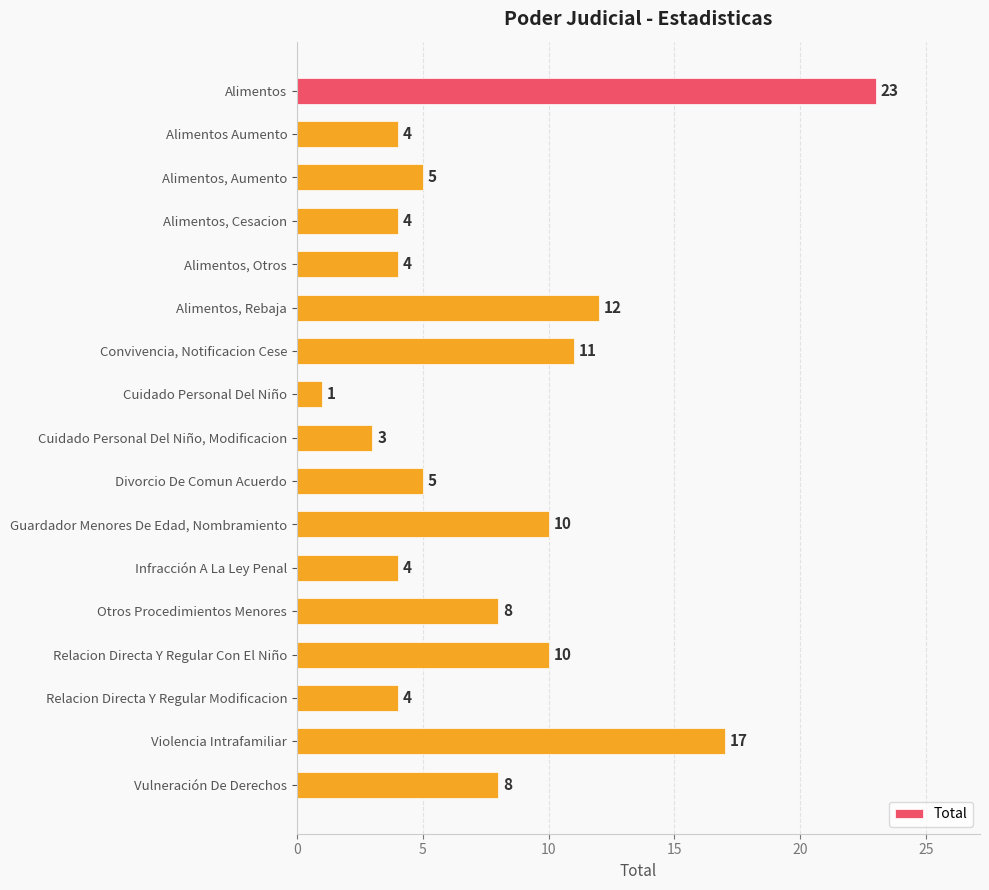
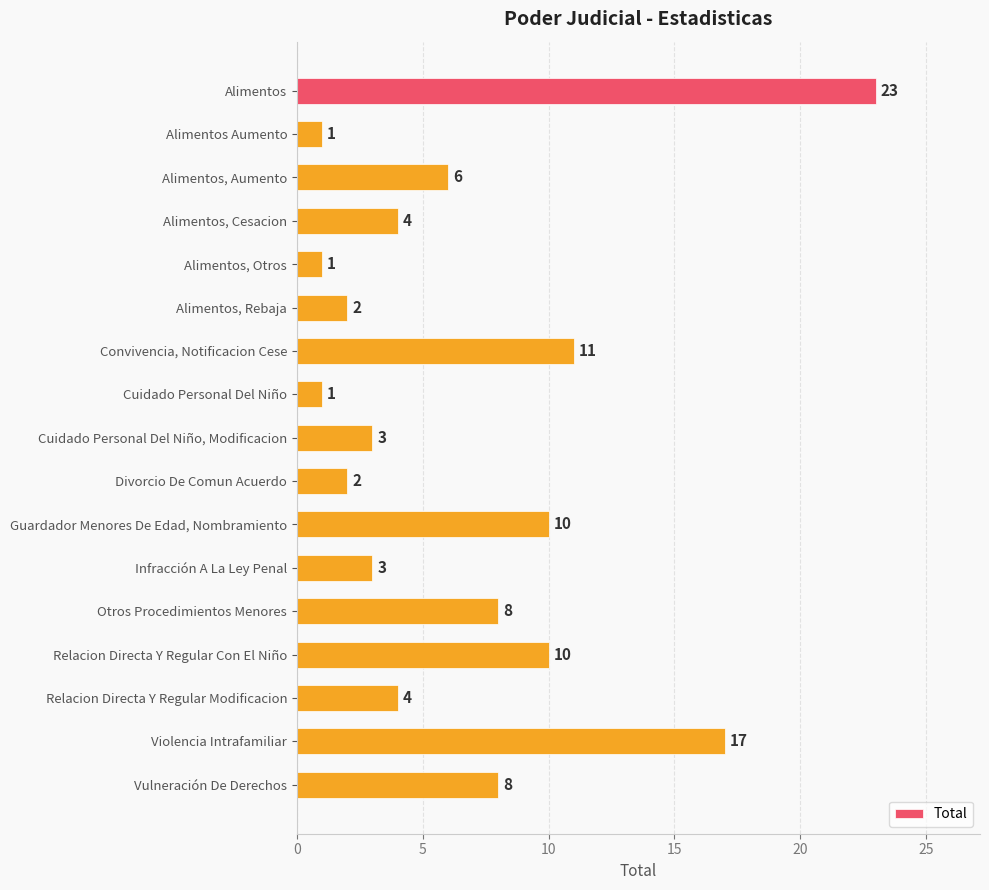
Alimentos Aumento: 4 -> 1
Alimentos, Aumento: 5 -> 6
Alimentos, Otros: 4 -> 1
Alimentos, Rebaja: 12 -> 2
Divorcio De Comun Acuerdo: 5 -> 2
Infracción A La Ley Penal: 4 -> 3
